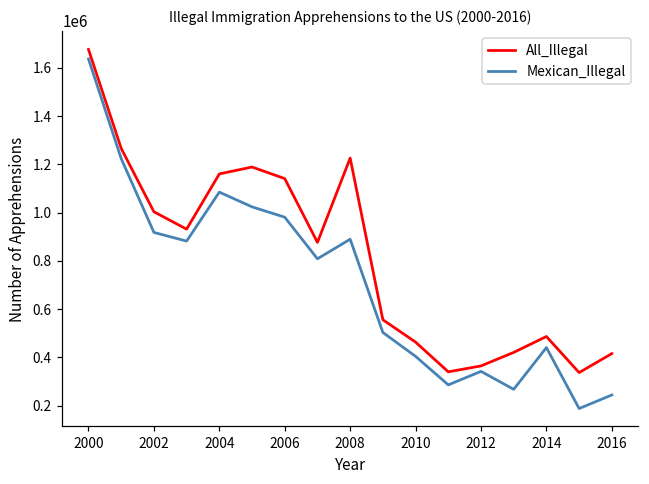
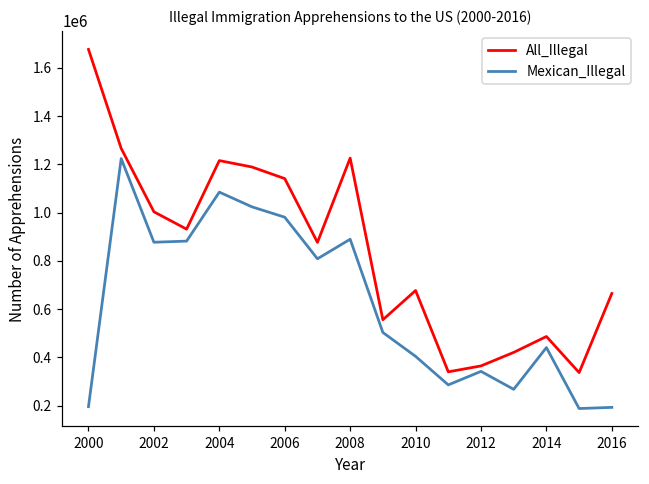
Mexican_Illegal, 2000: 1640000 -> 200000
Mexican_Illegal, 2002: 920000 -> 880000
All_Illegal, 2004: 1160000 -> 1220000
All_Illegal, 2010: 460000 -> 680000
All_Illegal, 2016: 420000 -> 670000
Mexican_Illegal, 2016: 240000 -> 190000
